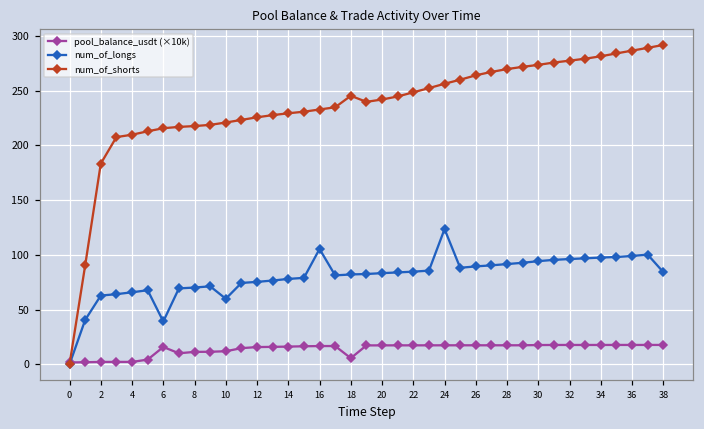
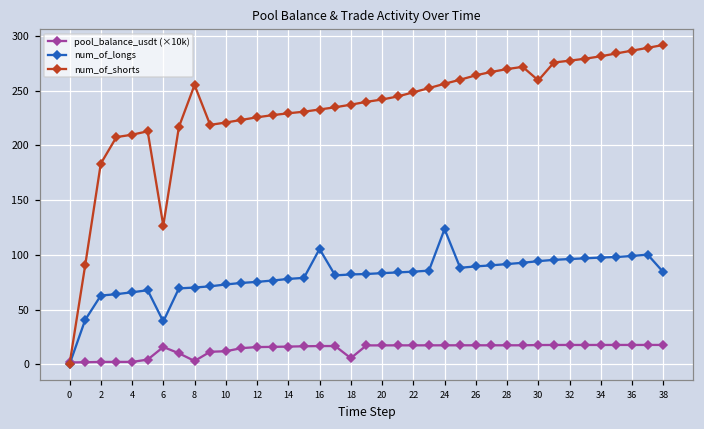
num_of_shorts, 6: 220 -> 130
pool_balance_usdt (×10k), 8: 10 -> 0
num_of_shorts, 8: 220 -> 260
num_of_longs, 10: 60 -> 70
num_of_shorts, 18: 250 -> 240
num_of_shorts, 30: 270 -> 260
